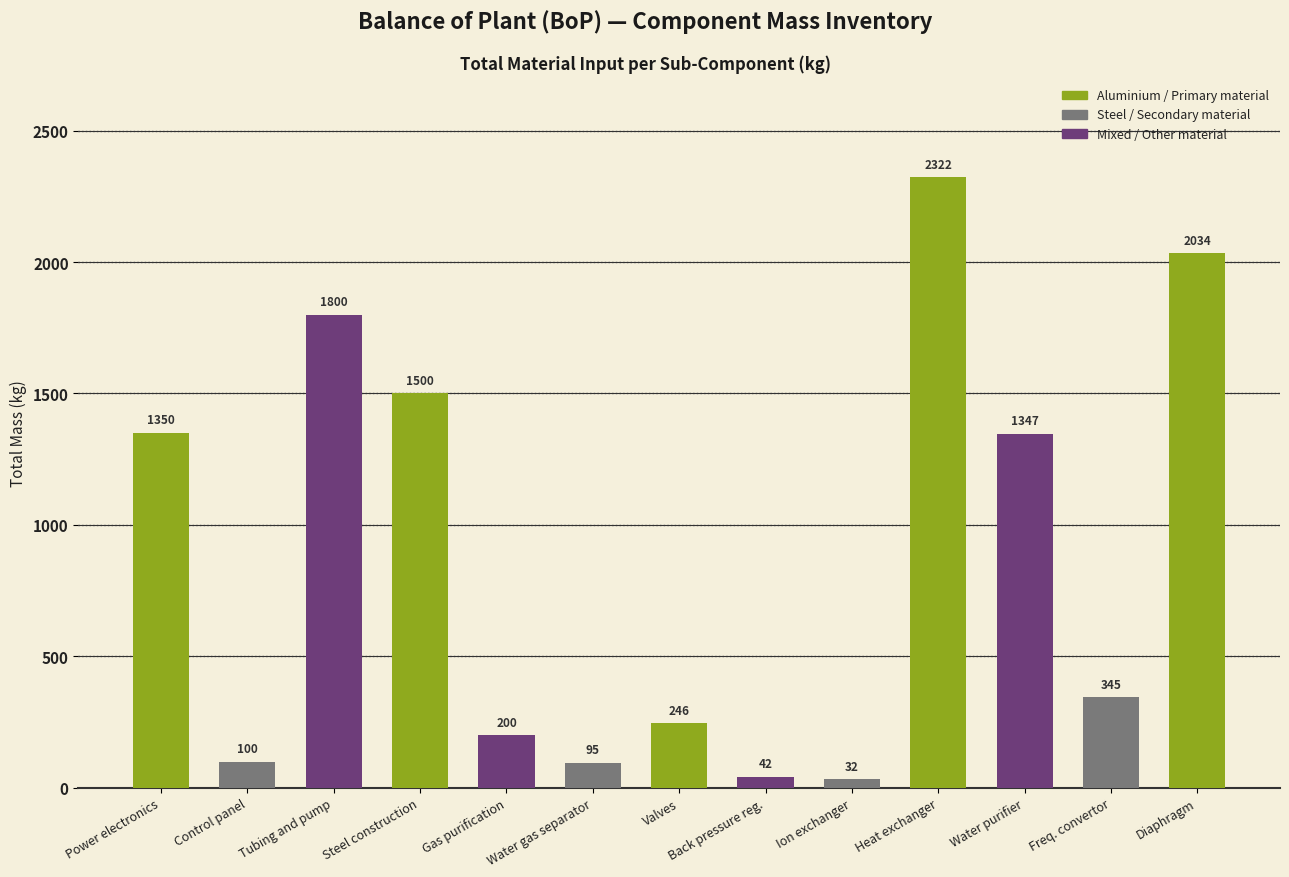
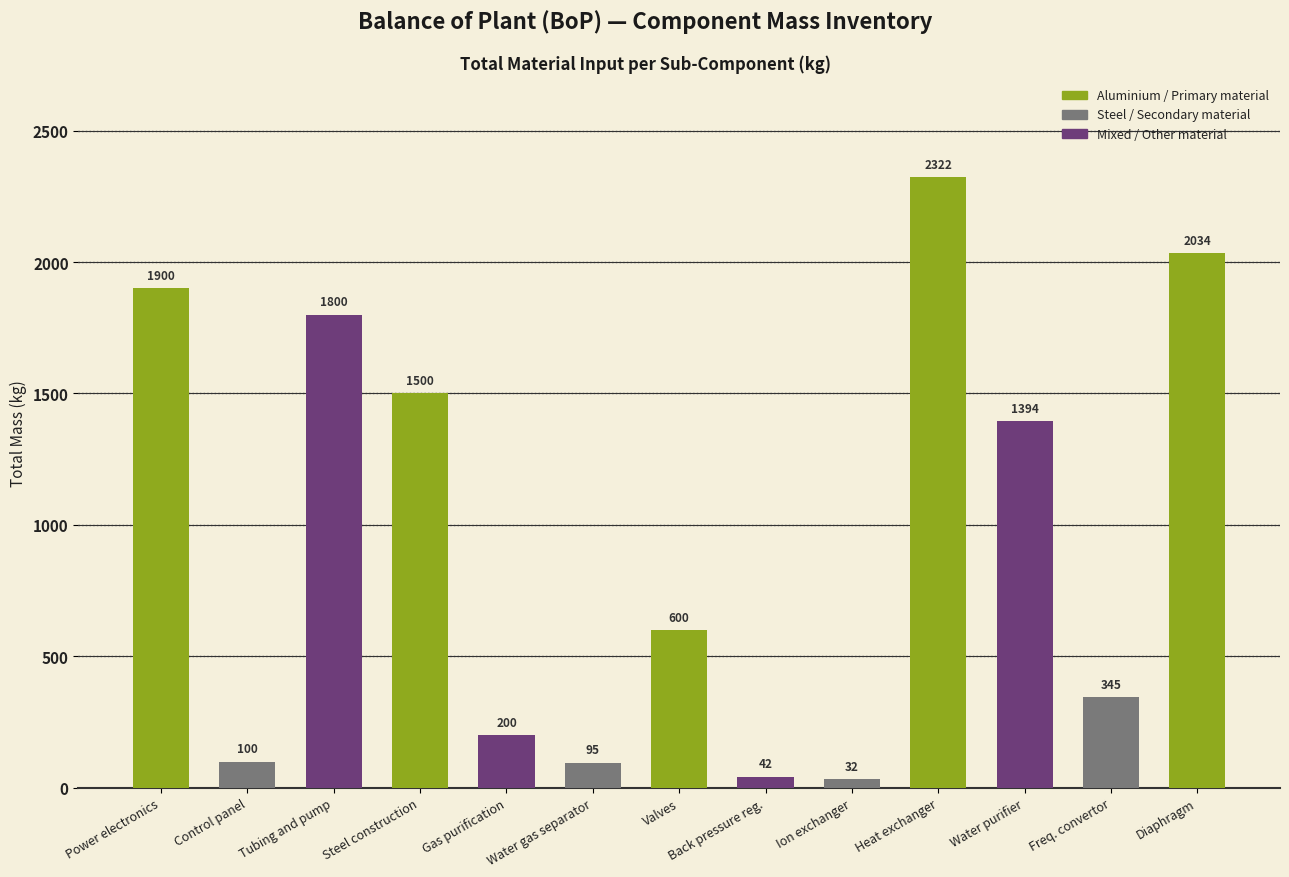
Power electronics: 1350 -> 1900
Valves: 246 -> 600
Water purifier: 1347 -> 1394
